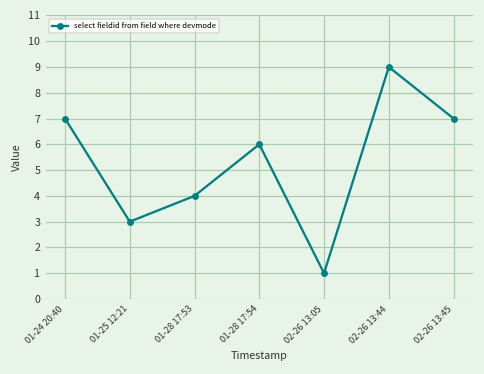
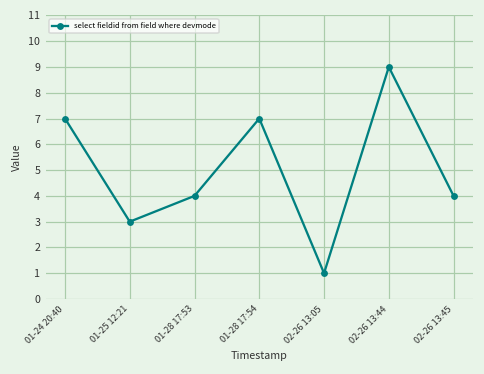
01-28 17:54: 6 -> 7
02-26 13:45: 7 -> 4
